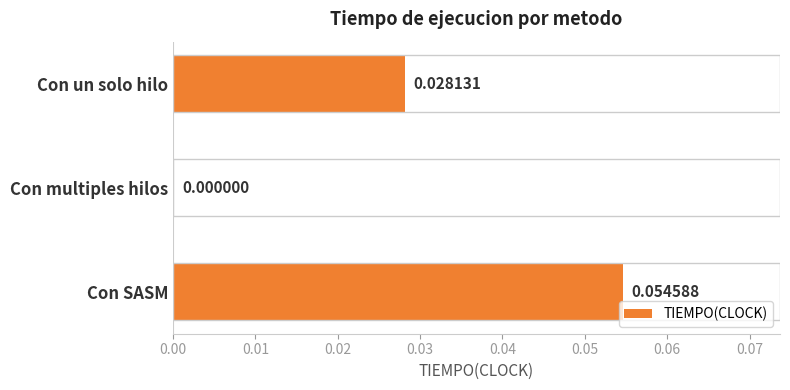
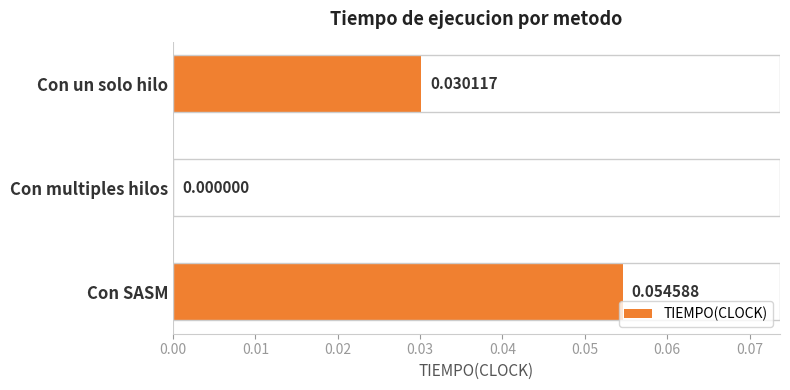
TIEMPO(CLOCK), Con un solo hilo: 0.028131 -> 0.030117
